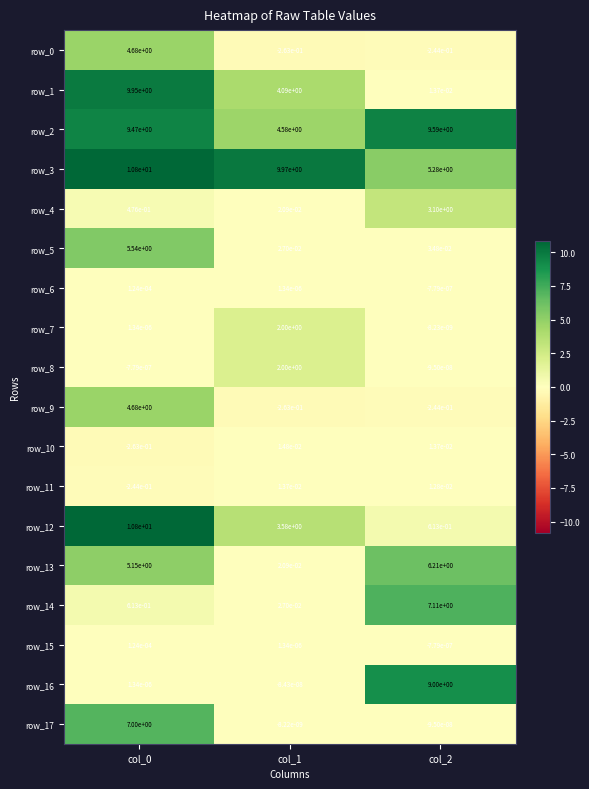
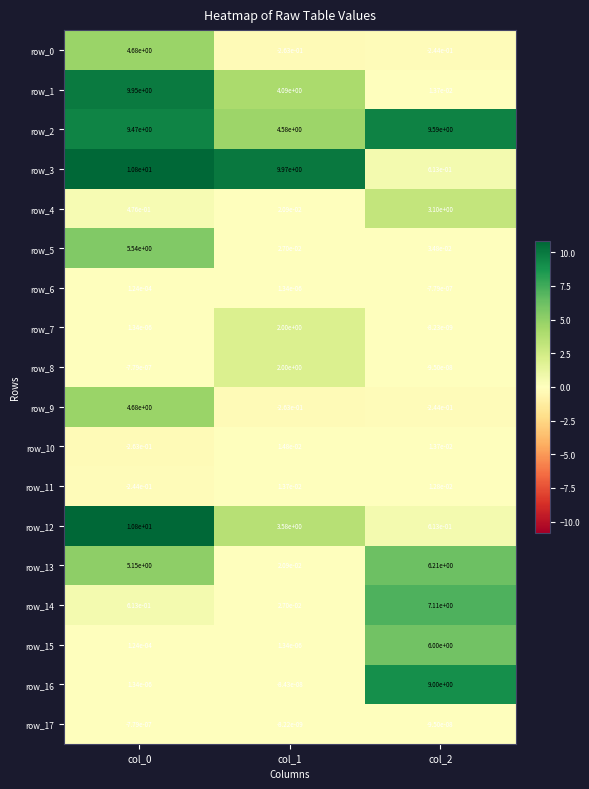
row_3, col_2: 5.28e+00 -> 6.13e-01
row_15, col_2: -7.79e-07 -> 6.00e+00
row_17, col_0: 7.00e+00 -> -7.79e-07
